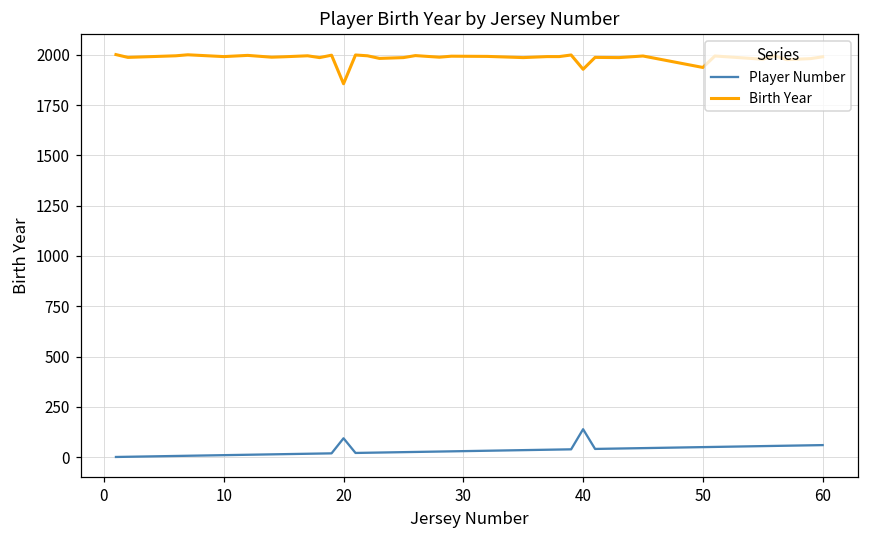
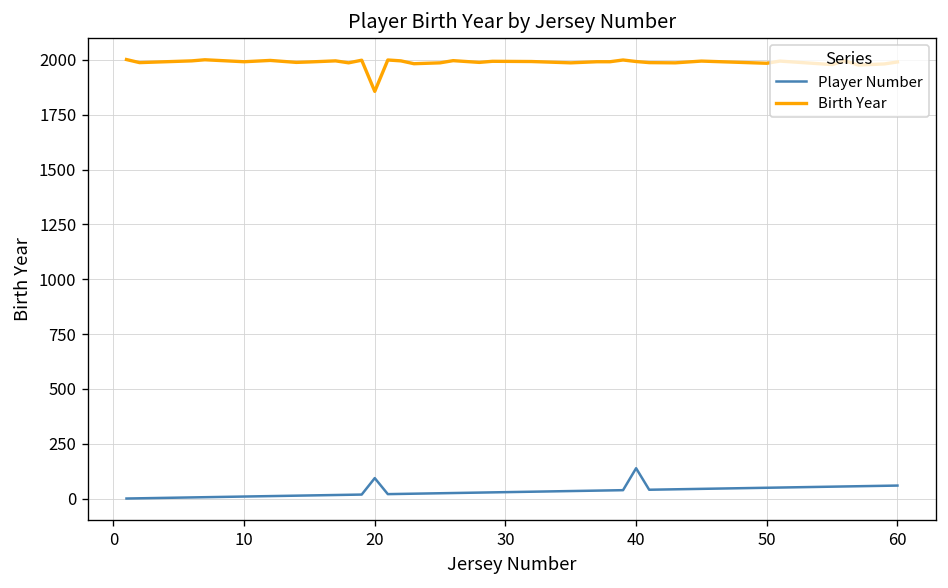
Birth Year, 40: 1930 -> 1990
Birth Year, 50: 1940 -> 1980
